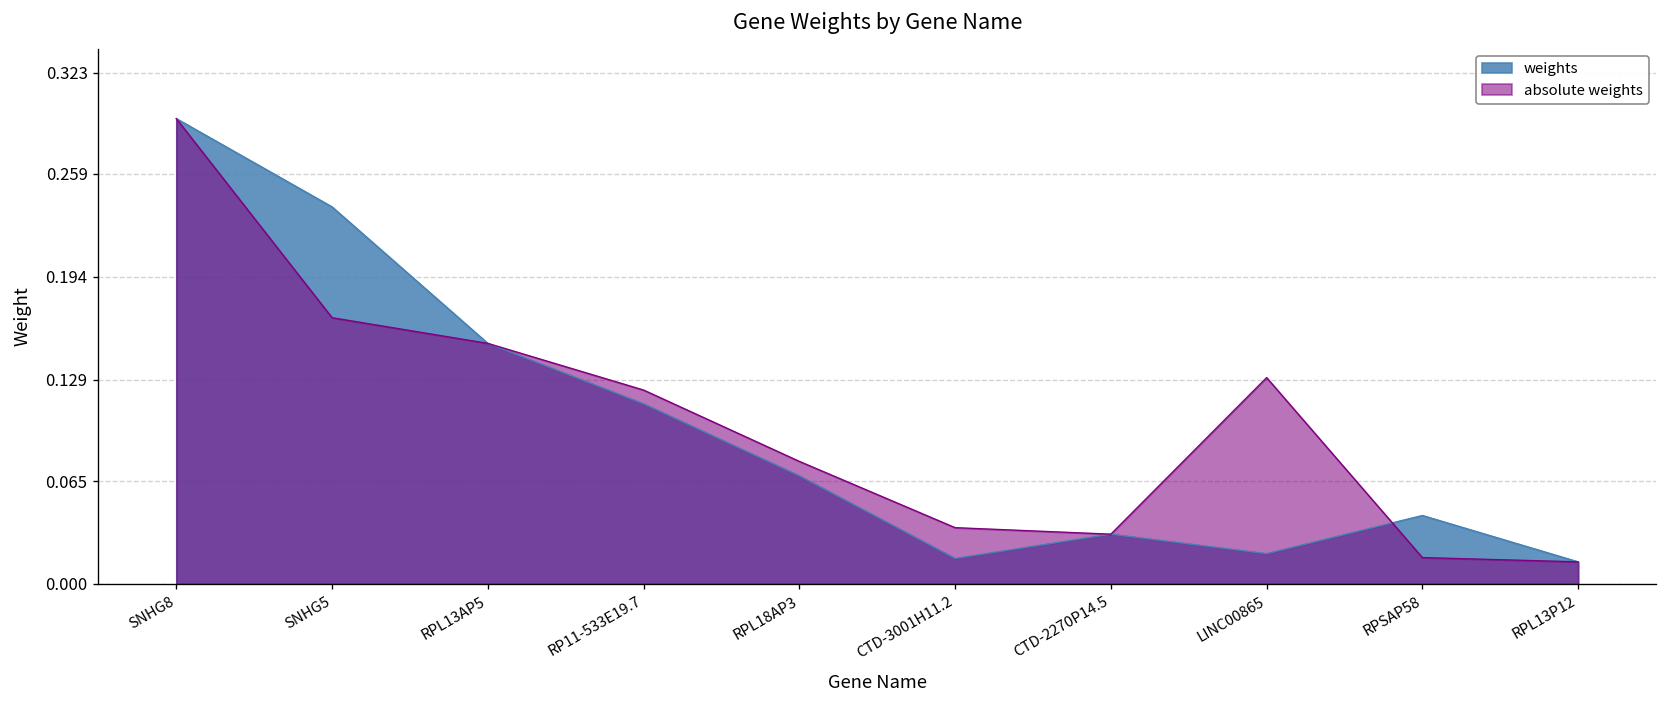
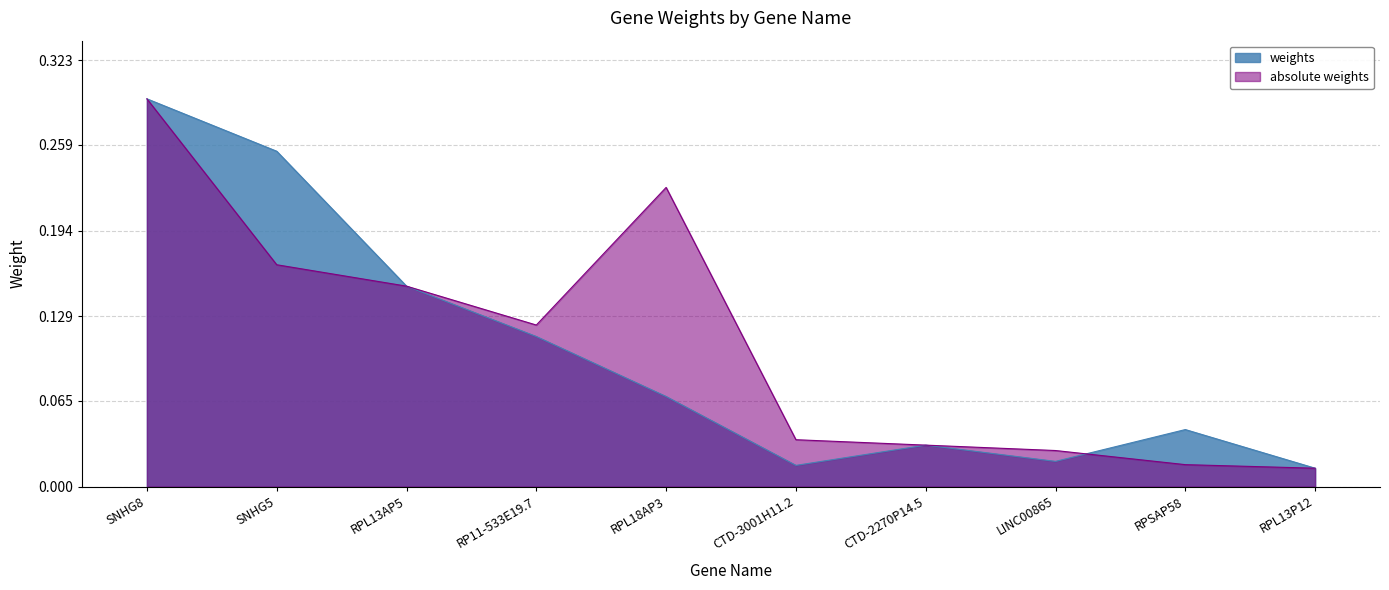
weights, SNHG5: 0.238 -> 0.254
absolute weights, RPL18AP3: 0.077 -> 0.227
absolute weights, LINC00865: 0.130 -> 0.027
